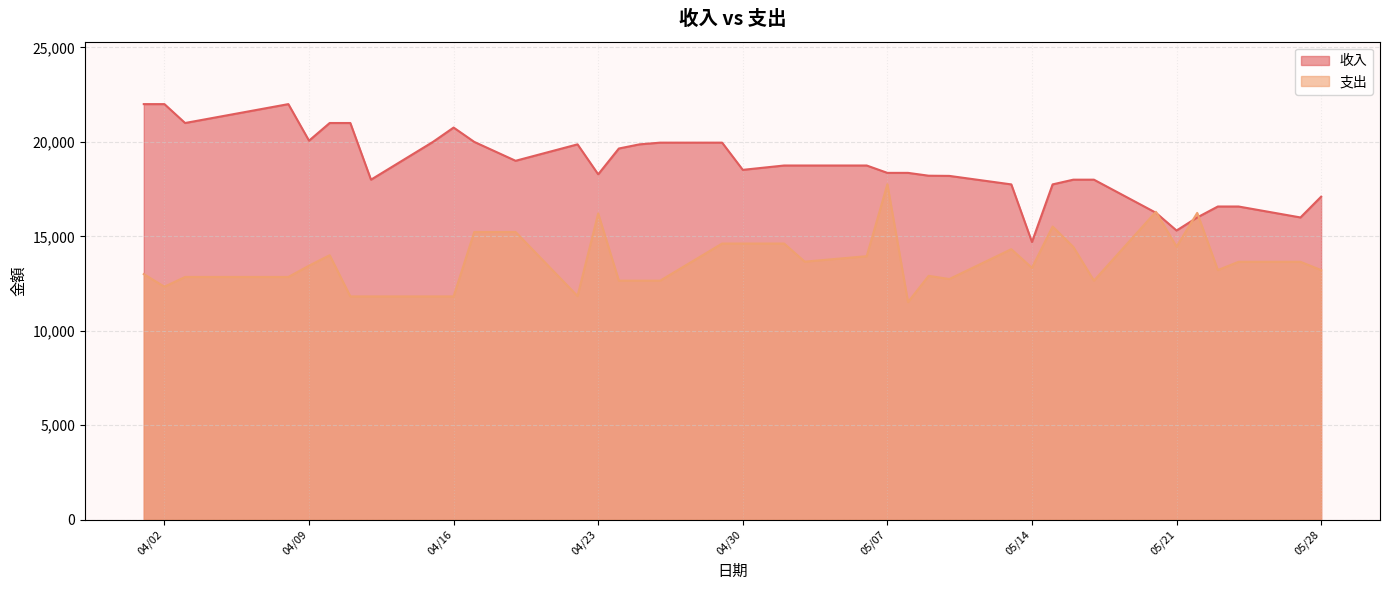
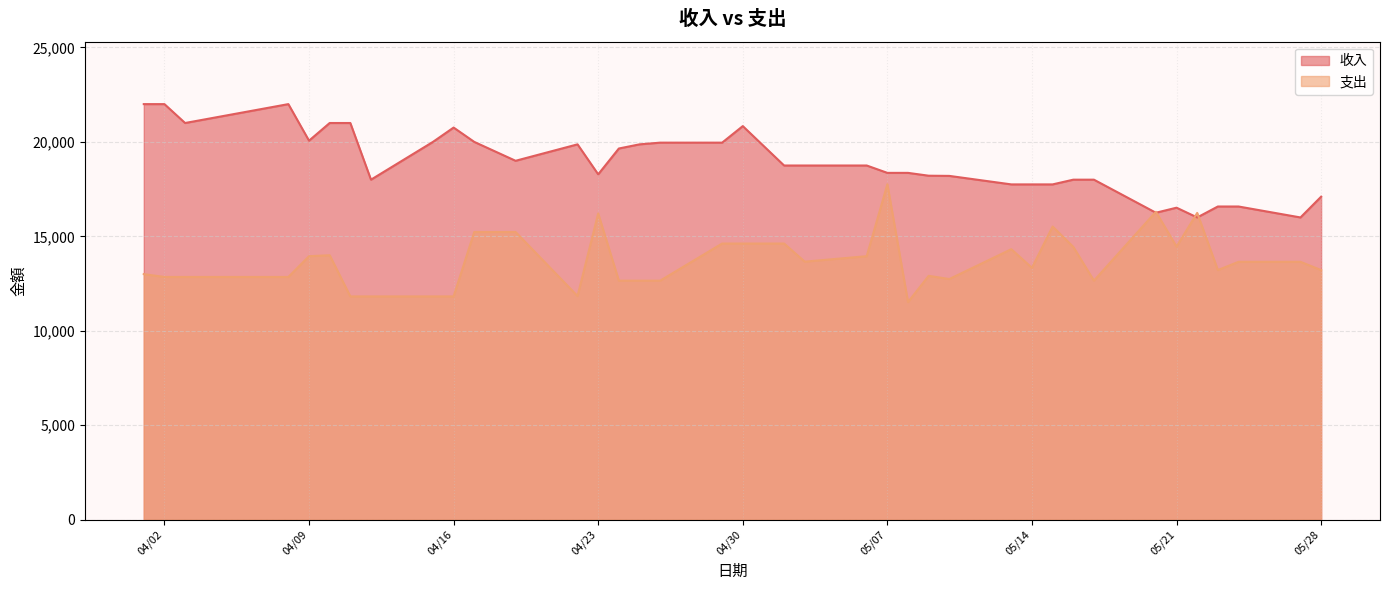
支出, 04/02: 12,300 -> 12,900
支出, 04/09: 13,400 -> 14,000
收入, 04/30: 18,500 -> 20,800
收入, 05/14: 14,700 -> 17,800
收入, 05/21: 15,300 -> 16,500
